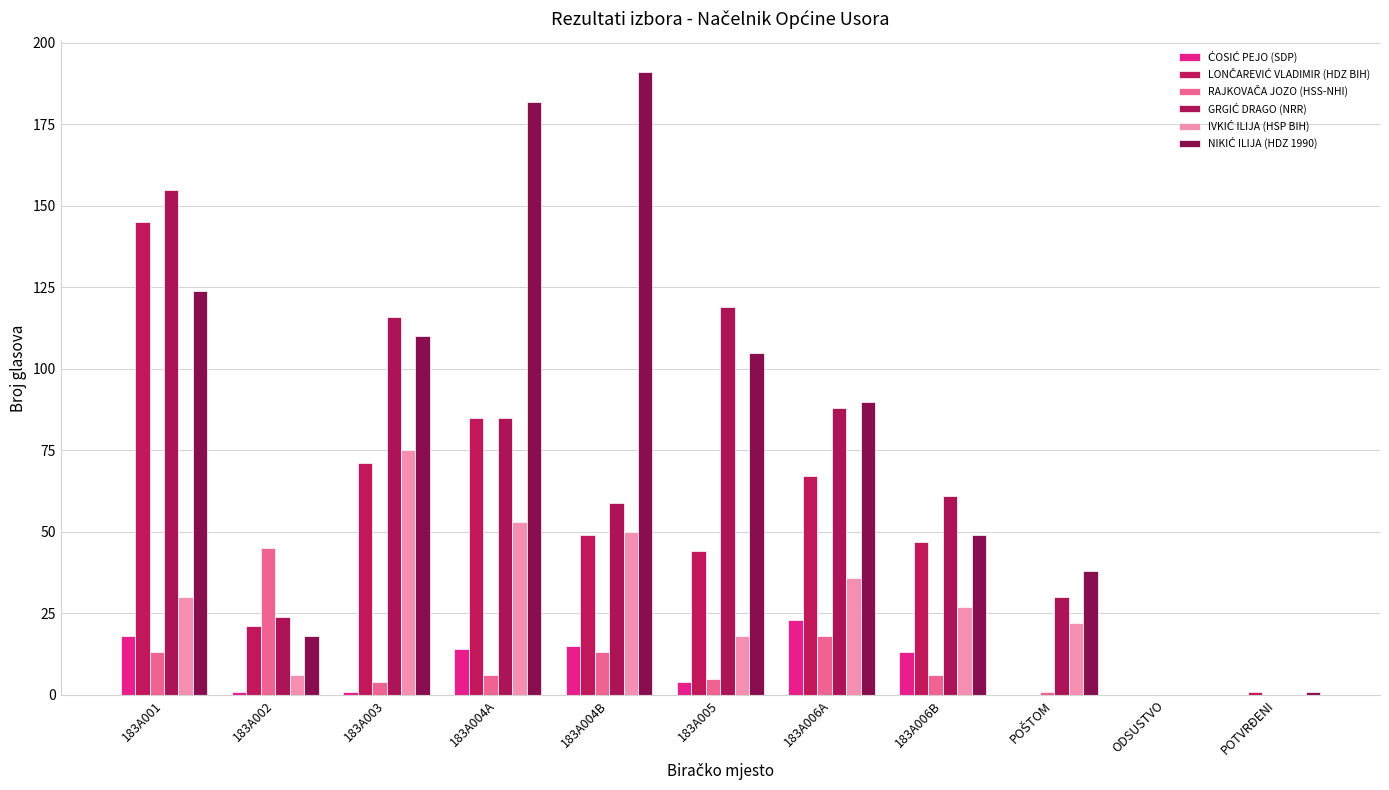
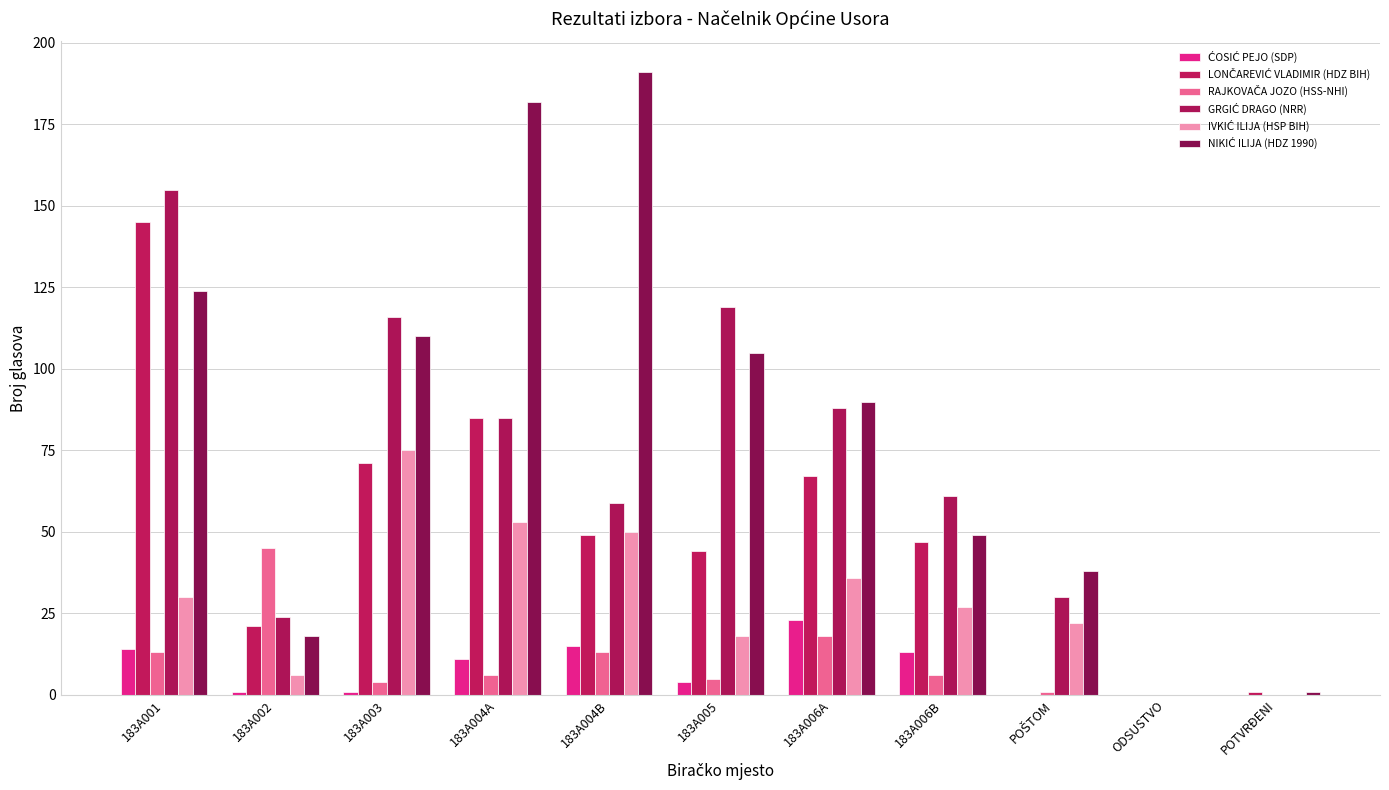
ĆOSIĆ PEJO (SDP), 183A001: 18 -> 14
ĆOSIĆ PEJO (SDP), 183A004A: 14 -> 11
